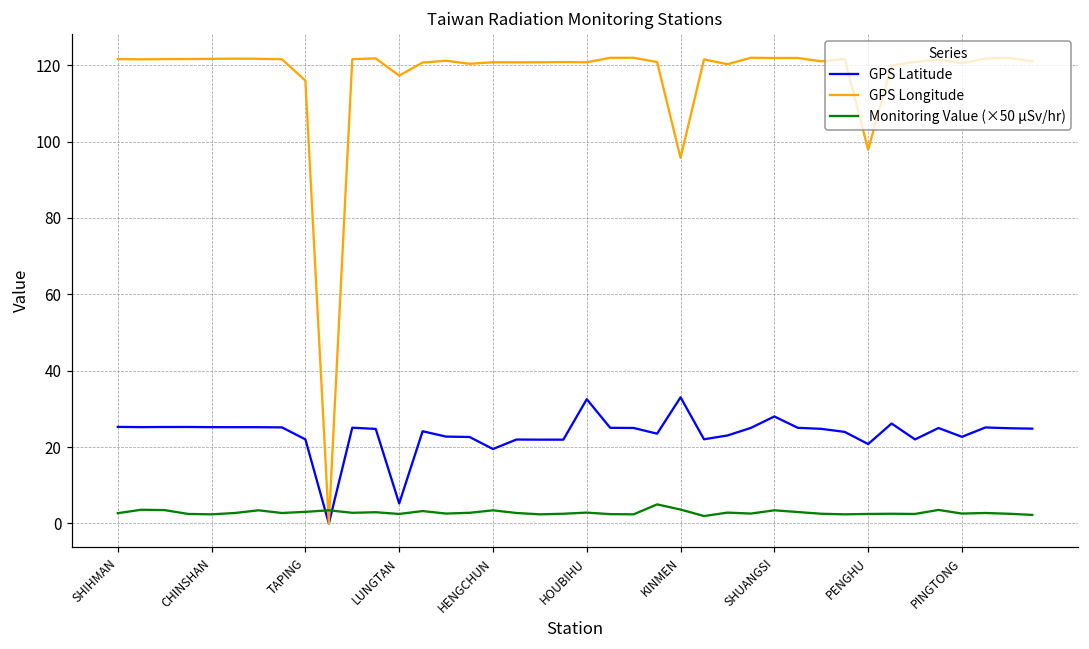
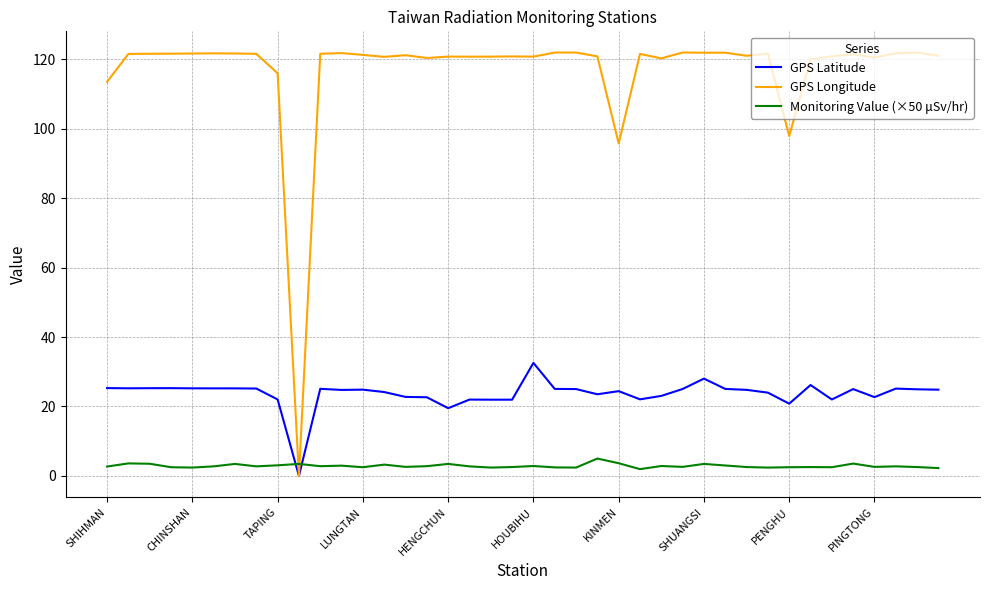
GPS Longitude, SHIHMAN: 122 -> 113
GPS Latitude, LUNGTAN: 5 -> 25
GPS Longitude, LUNGTAN: 117 -> 121
GPS Latitude, KINMEN: 33 -> 24
